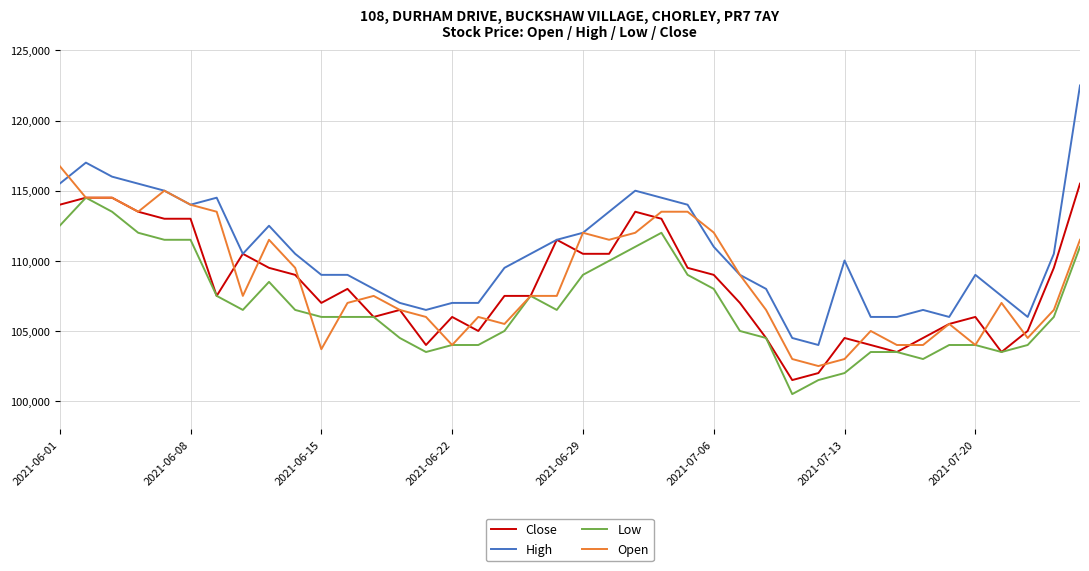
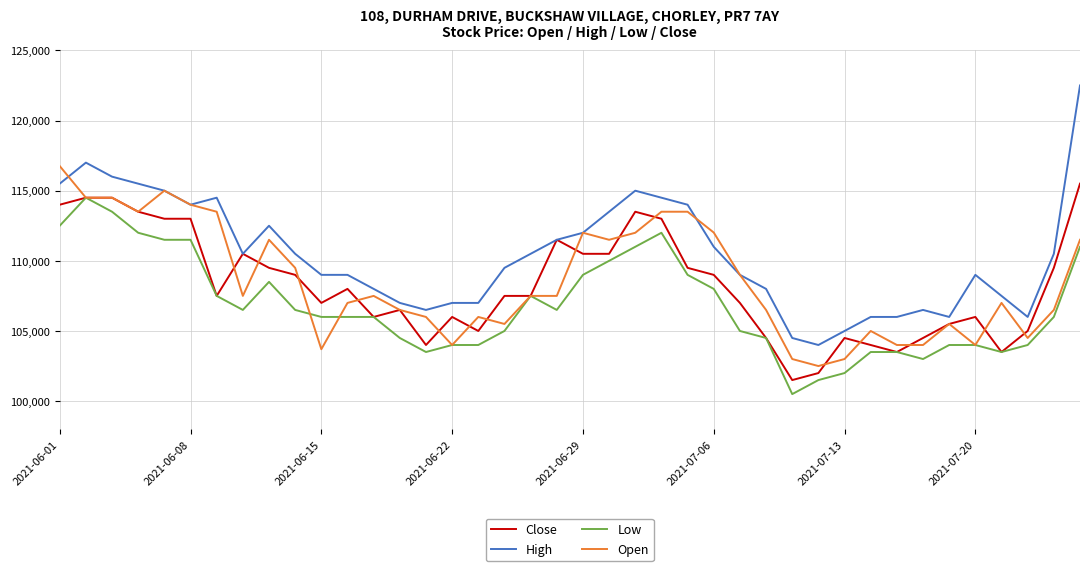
High, 2021-07-13: 110,000 -> 105,000
